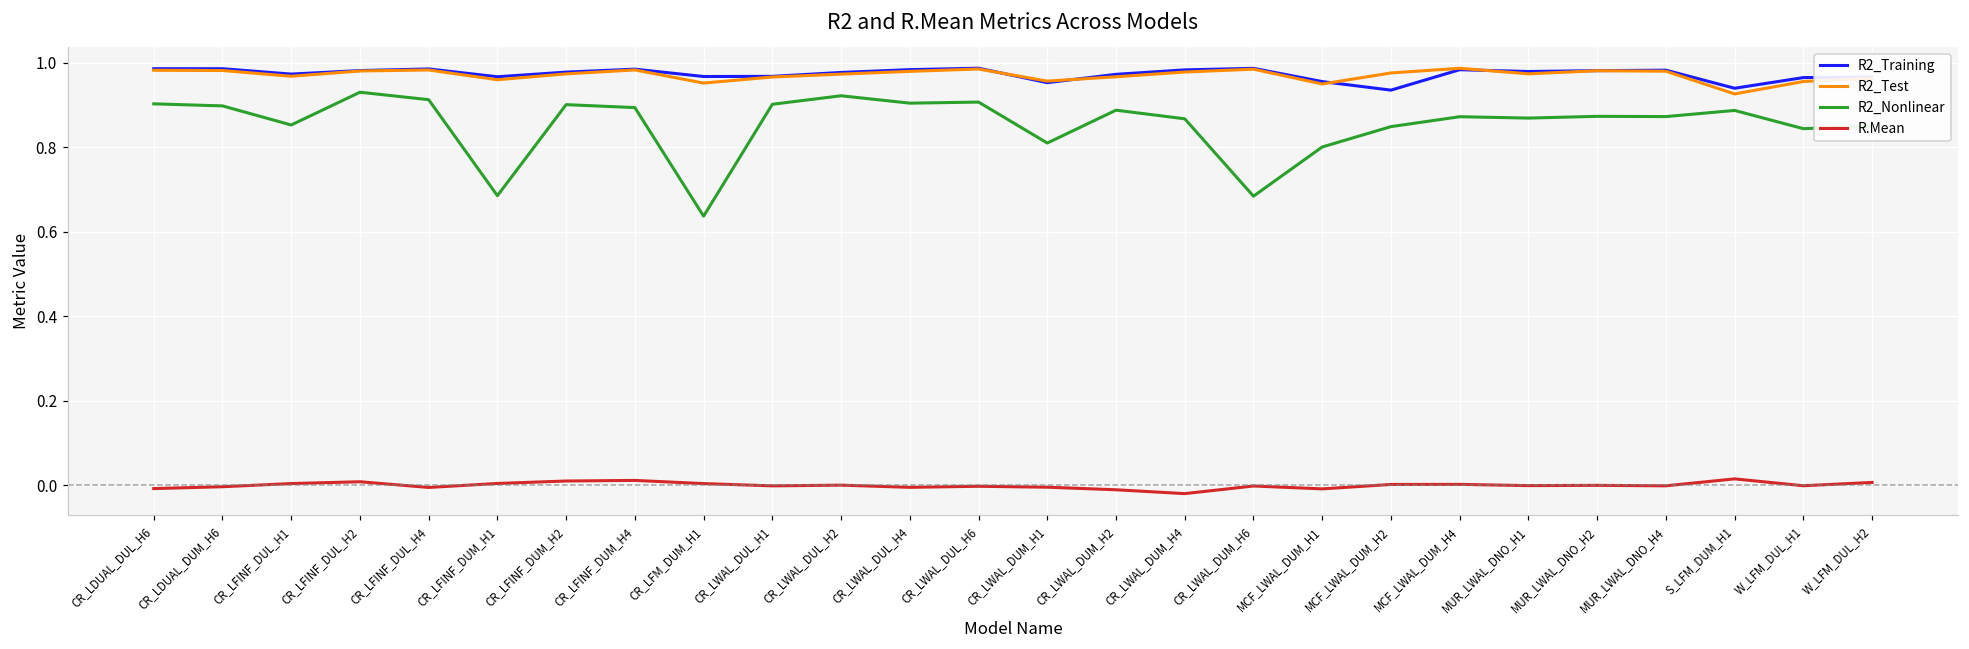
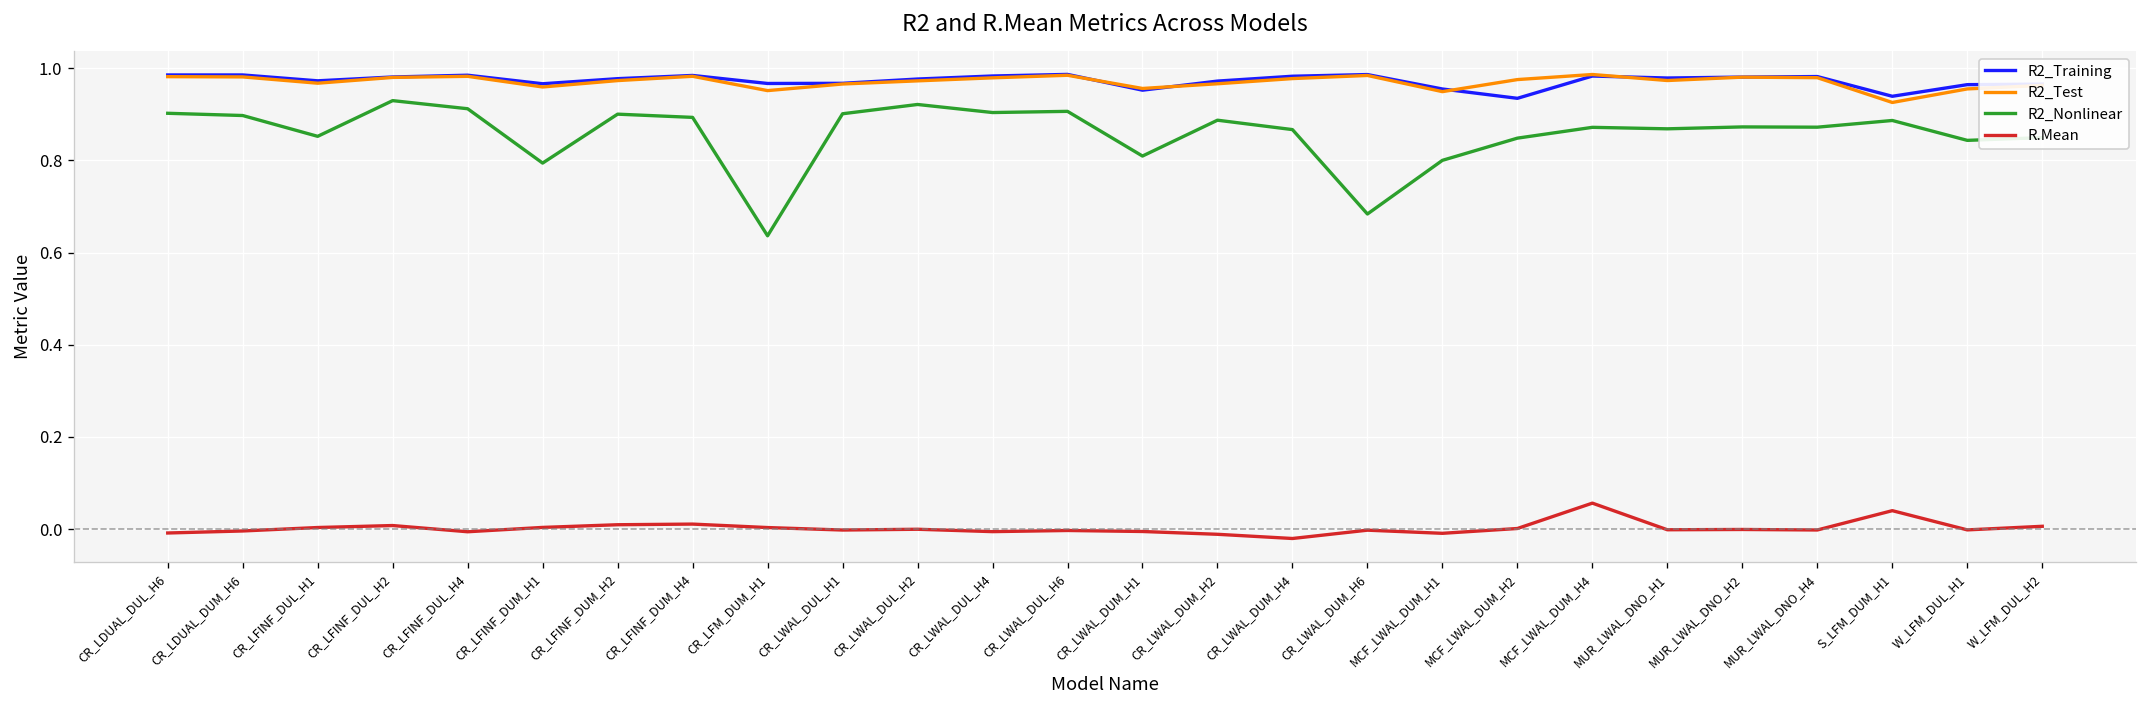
R2_Nonlinear, CR_LFINF_DUM_H1: 0.68 -> 0.79
R.Mean, MCF_LWAL_DUM_H4: 0.00 -> 0.06
R.Mean, S_LFM_DUM_H1: 0.01 -> 0.04
